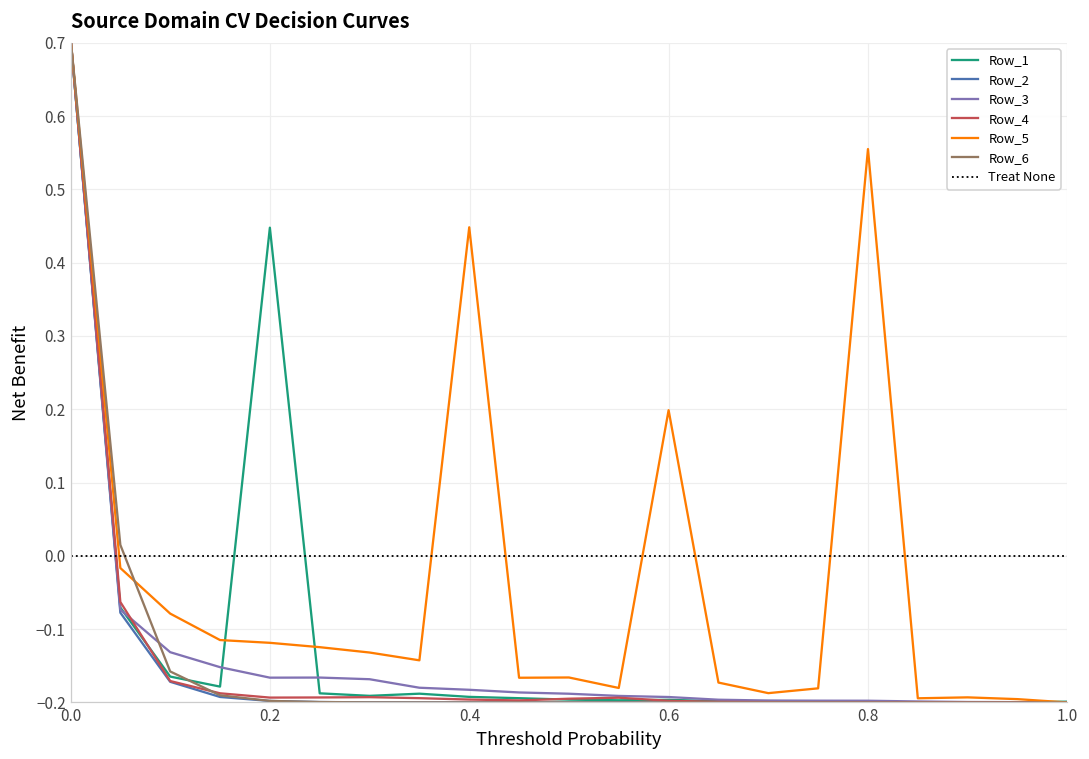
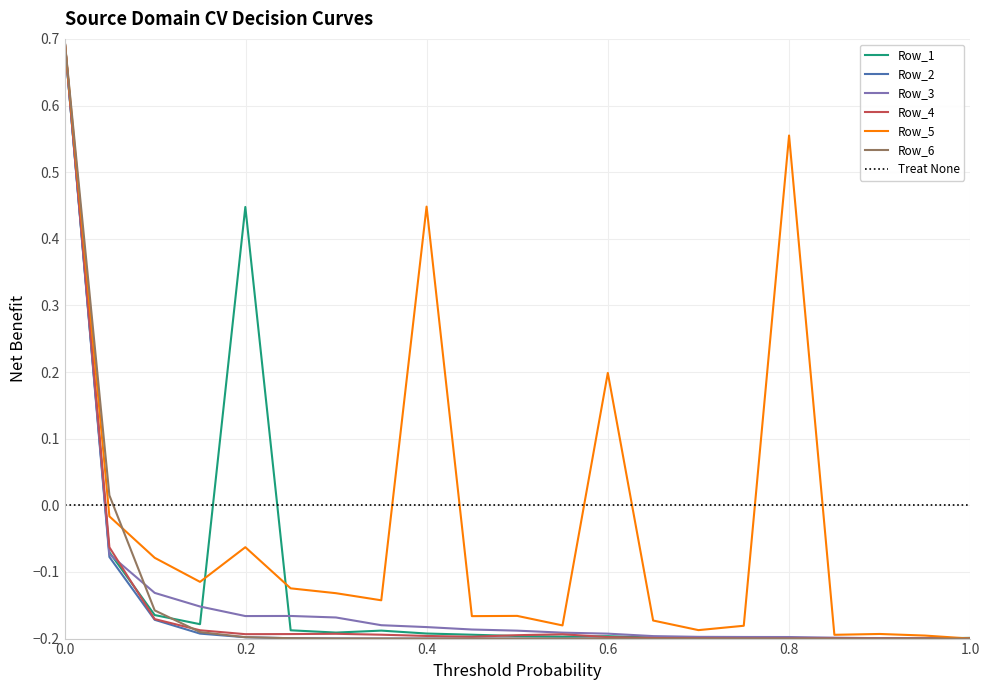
Row_5, 0.2: -0.12 -> -0.06
